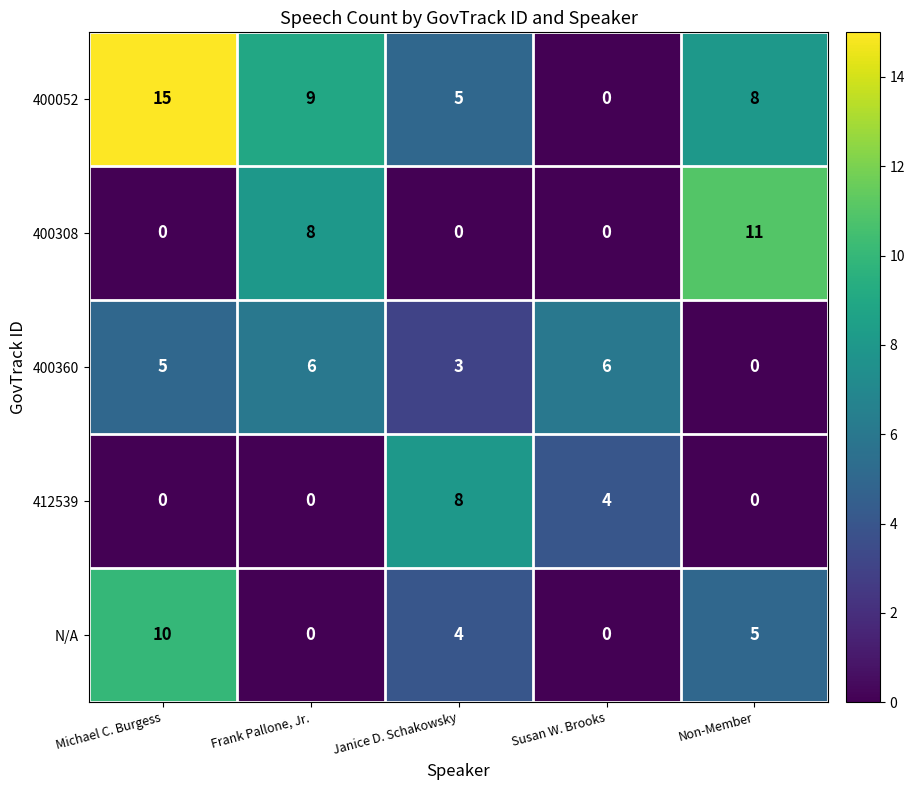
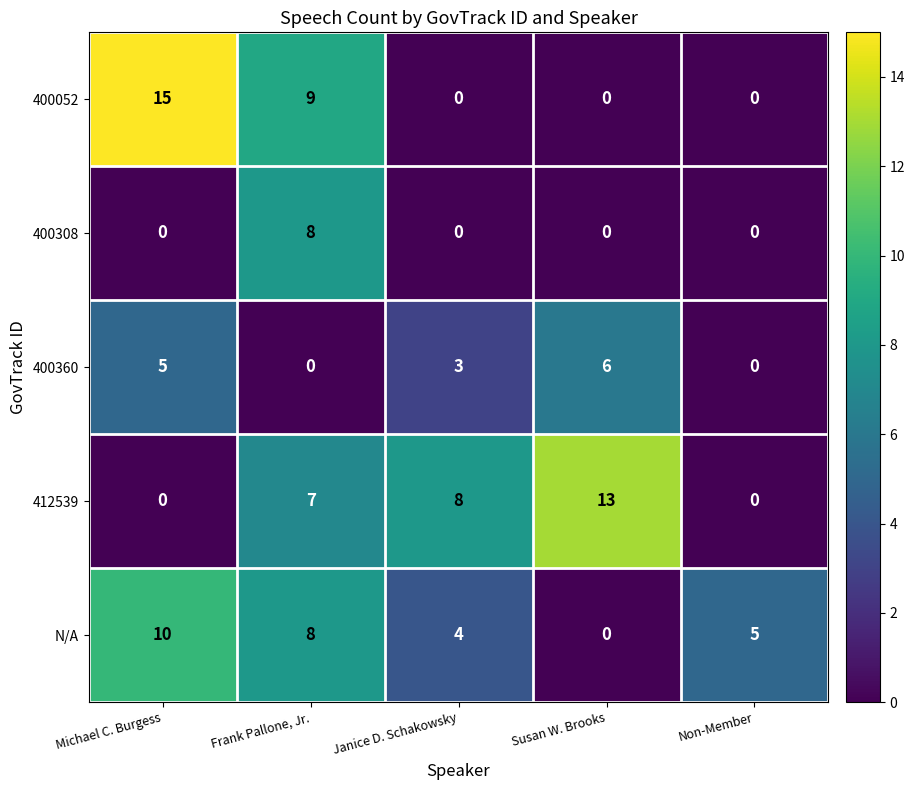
400052, Janice D. Schakowsky: 5 -> 0
400052, Non-Member: 8 -> 0
400308, Non-Member: 11 -> 0
400360, Frank Pallone, Jr.: 6 -> 0
412539, Frank Pallone, Jr.: 0 -> 7
412539, Susan W. Brooks: 4 -> 13
N/A, Frank Pallone, Jr.: 0 -> 8
